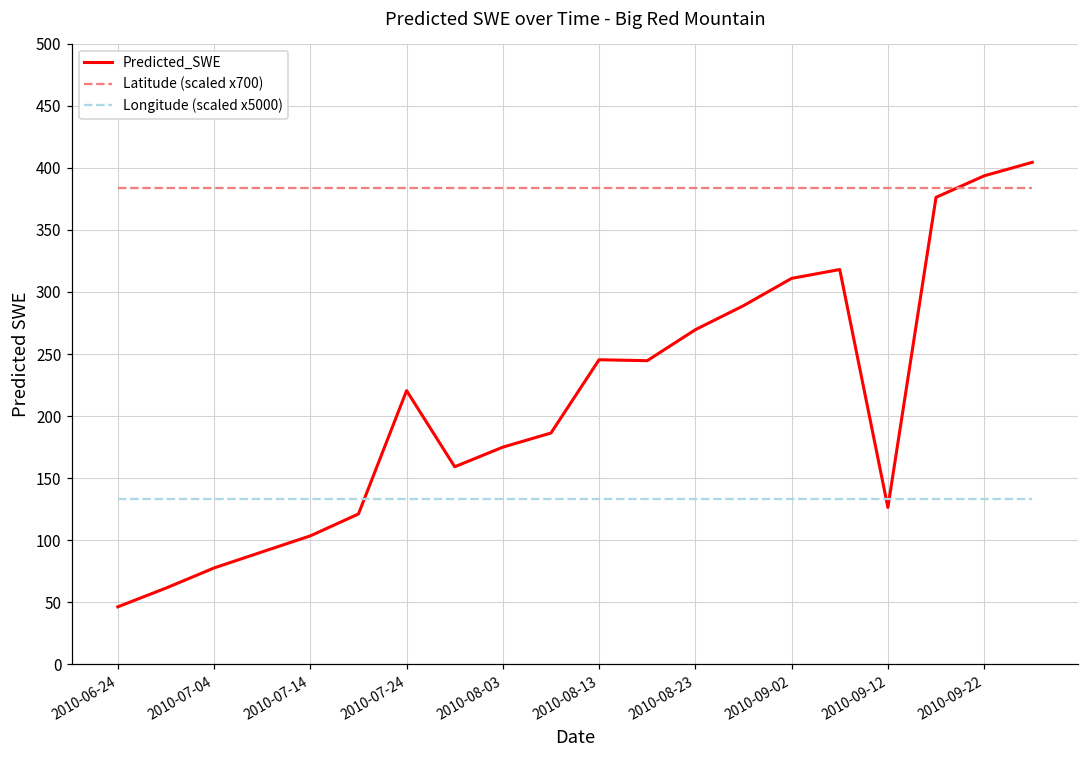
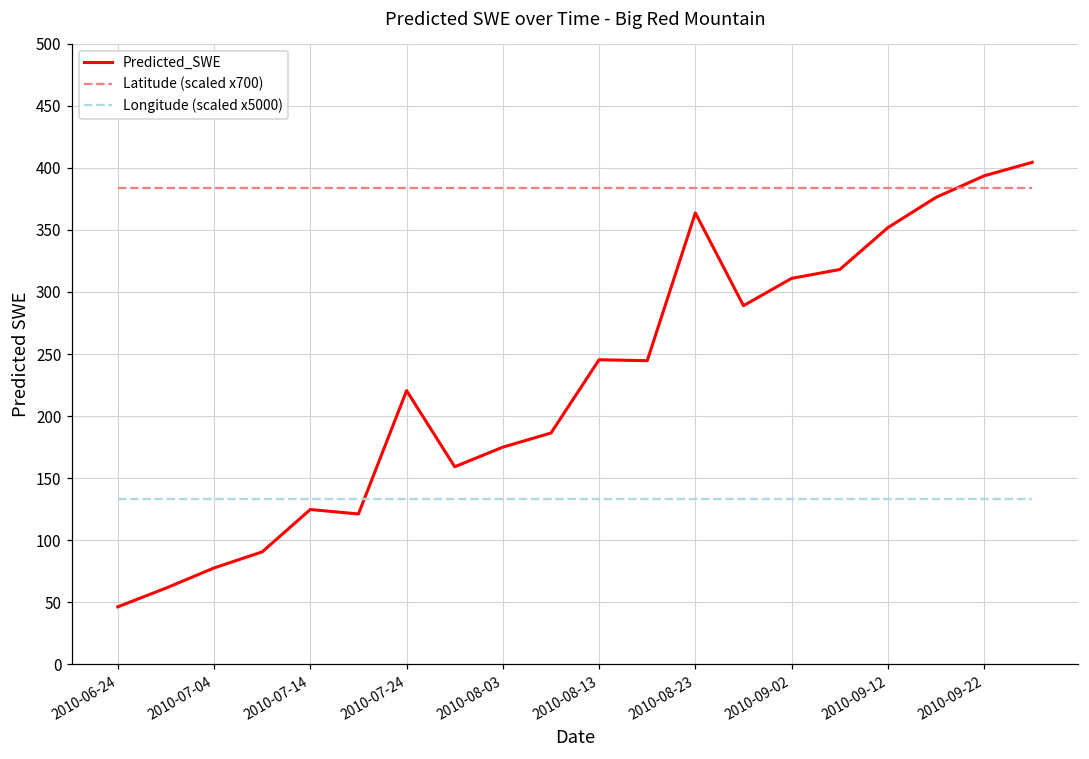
Predicted_SWE, 2010-07-14: 104 -> 125
Predicted_SWE, 2010-08-23: 270 -> 364
Predicted_SWE, 2010-09-12: 127 -> 352
